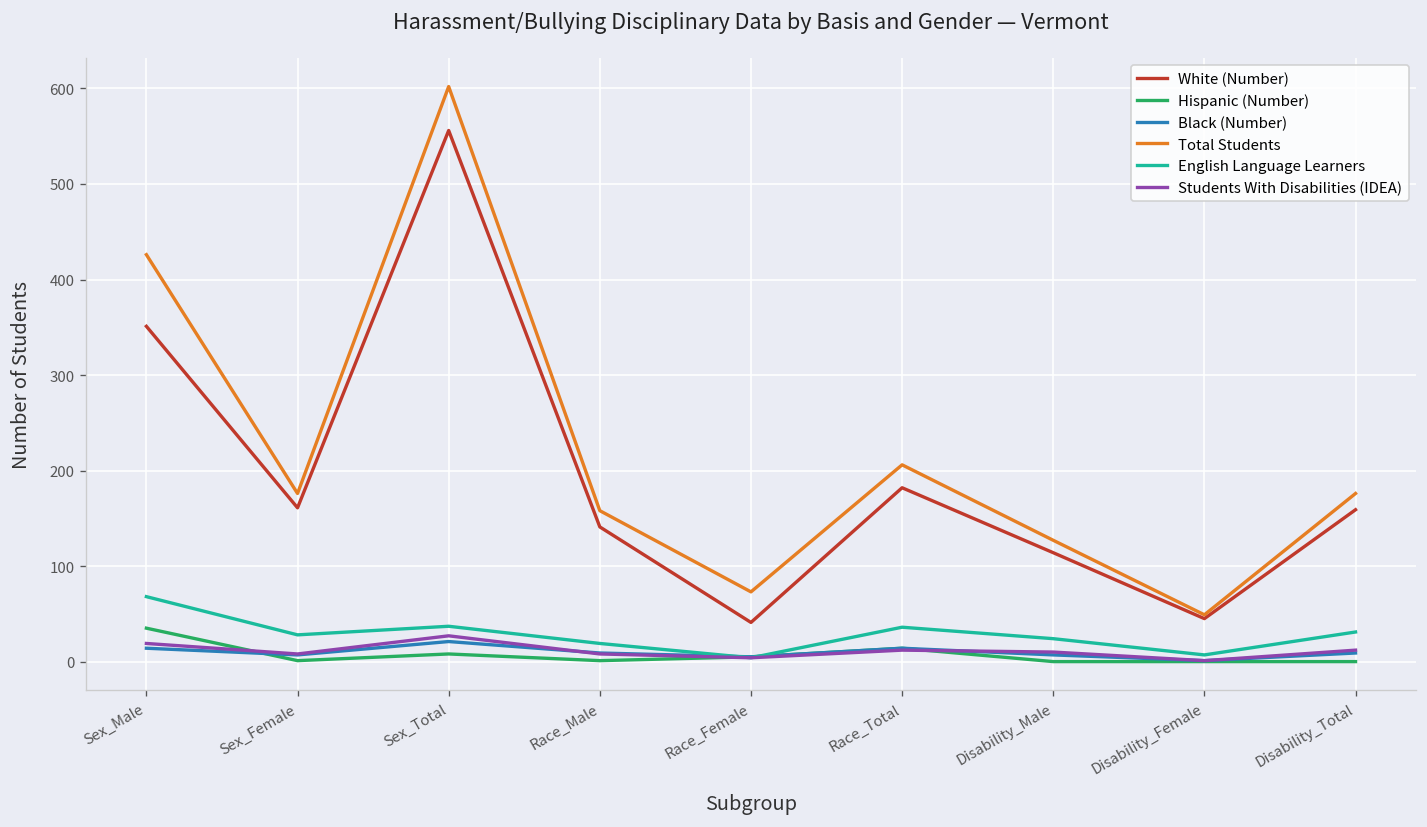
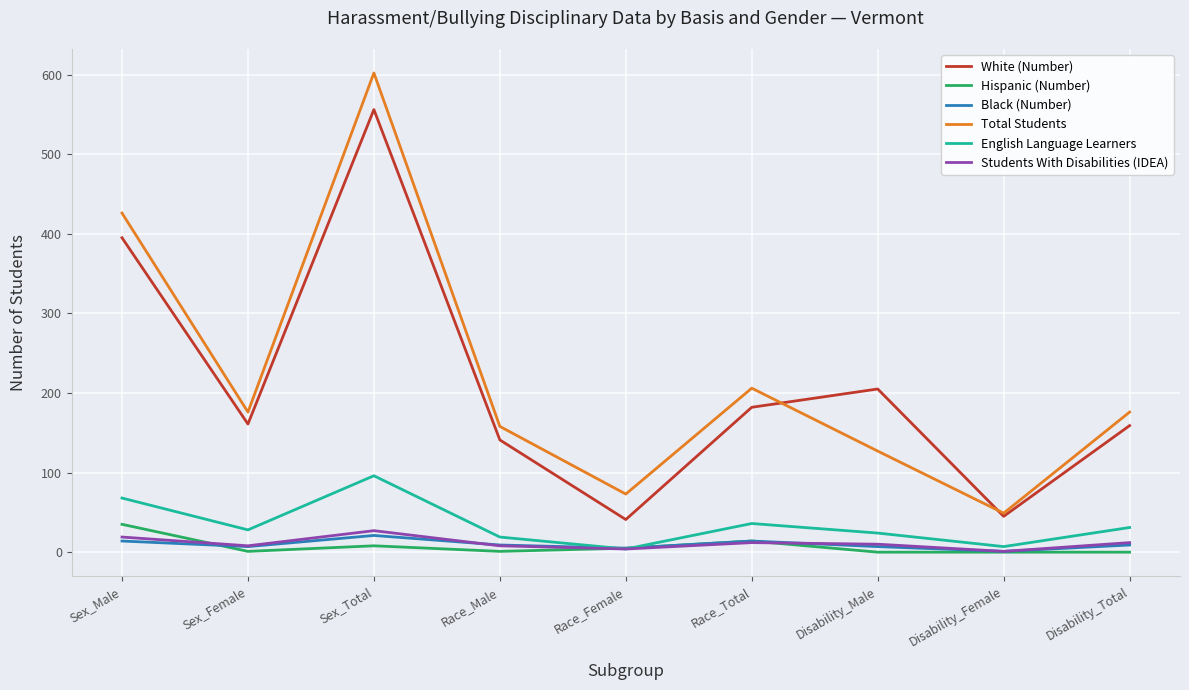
White (Number), Sex_Male: 350 -> 400
English Language Learners, Sex_Total: 40 -> 100
White (Number), Disability_Male: 110 -> 210
